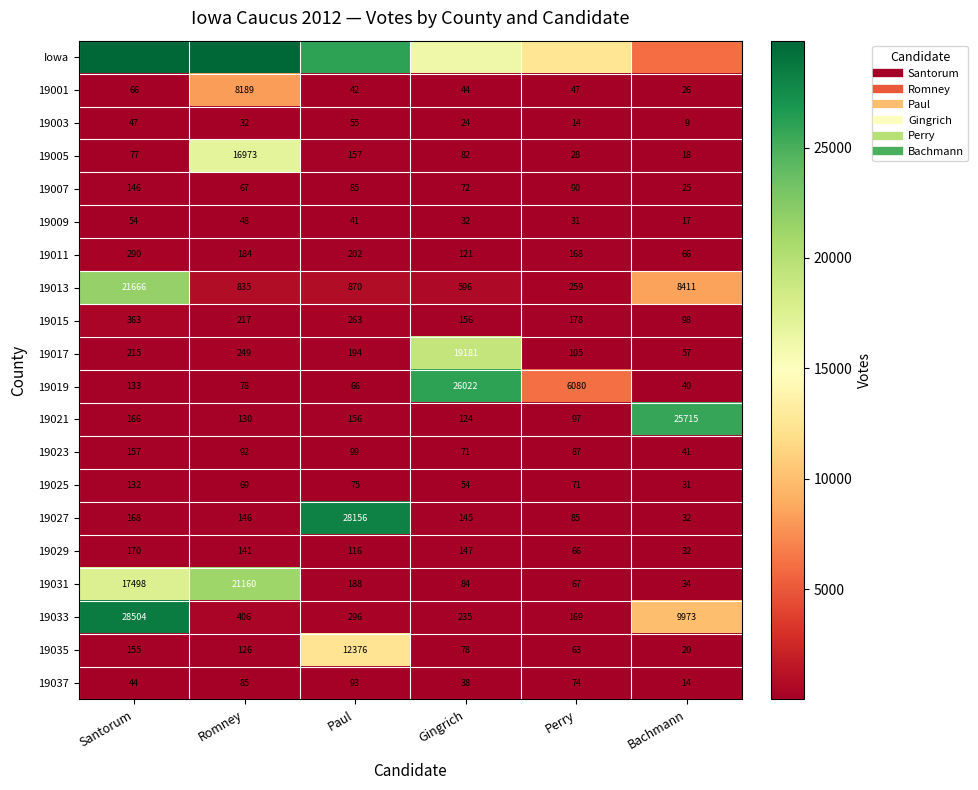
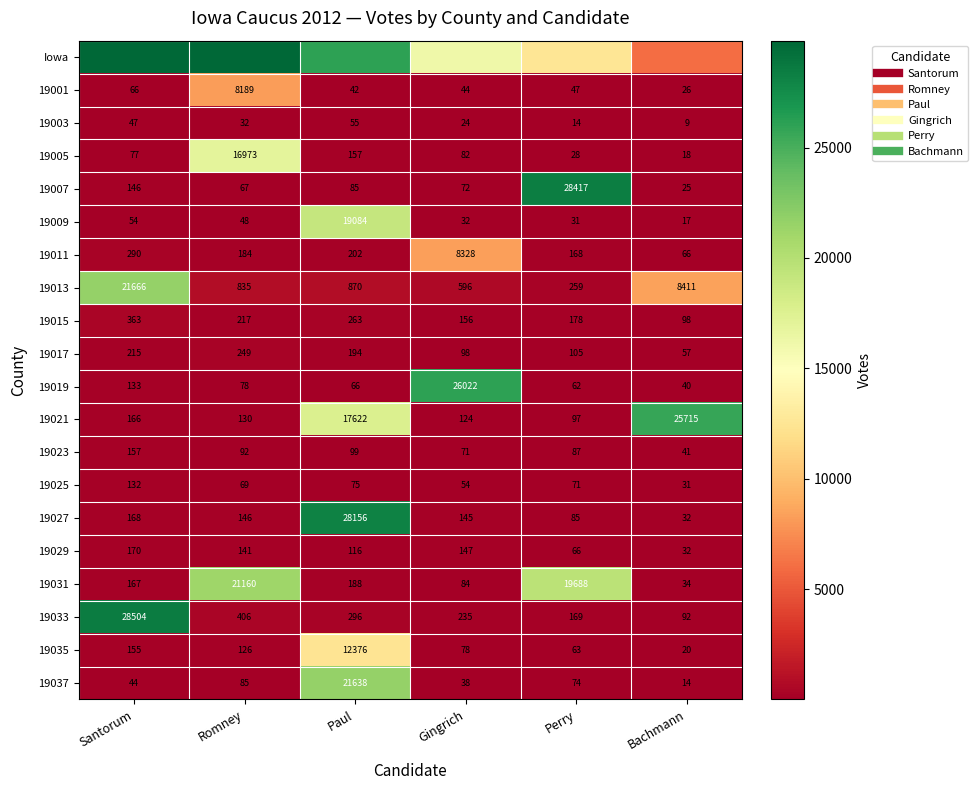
19007, Perry: 90 -> 28417
19009, Paul: 41 -> 19084
19011, Gingrich: 121 -> 8328
19017, Gingrich: 19181 -> 98
19019, Perry: 6080 -> 62
19021, Paul: 156 -> 17622
19031, Santorum: 17498 -> 167
19031, Perry: 67 -> 19688
19033, Bachmann: 9973 -> 92
19037, Paul: 93 -> 21638
